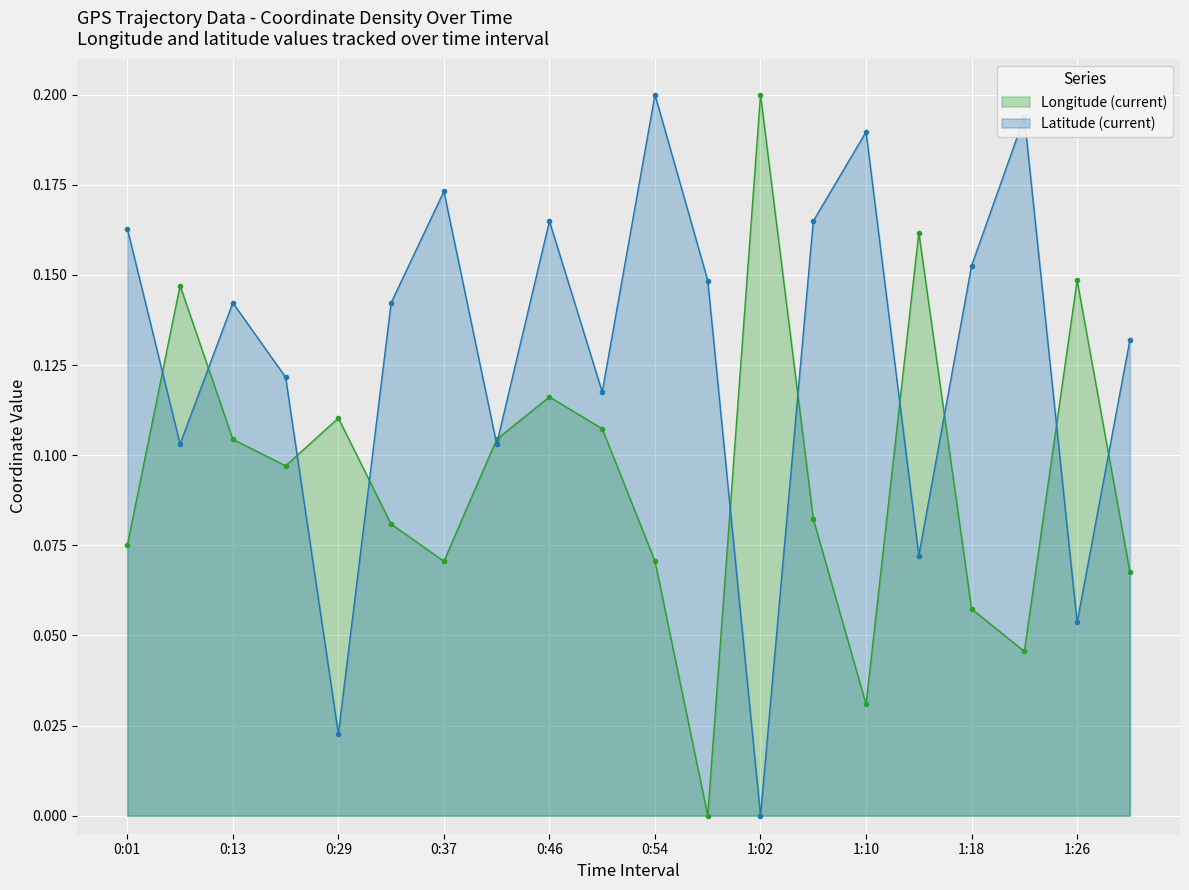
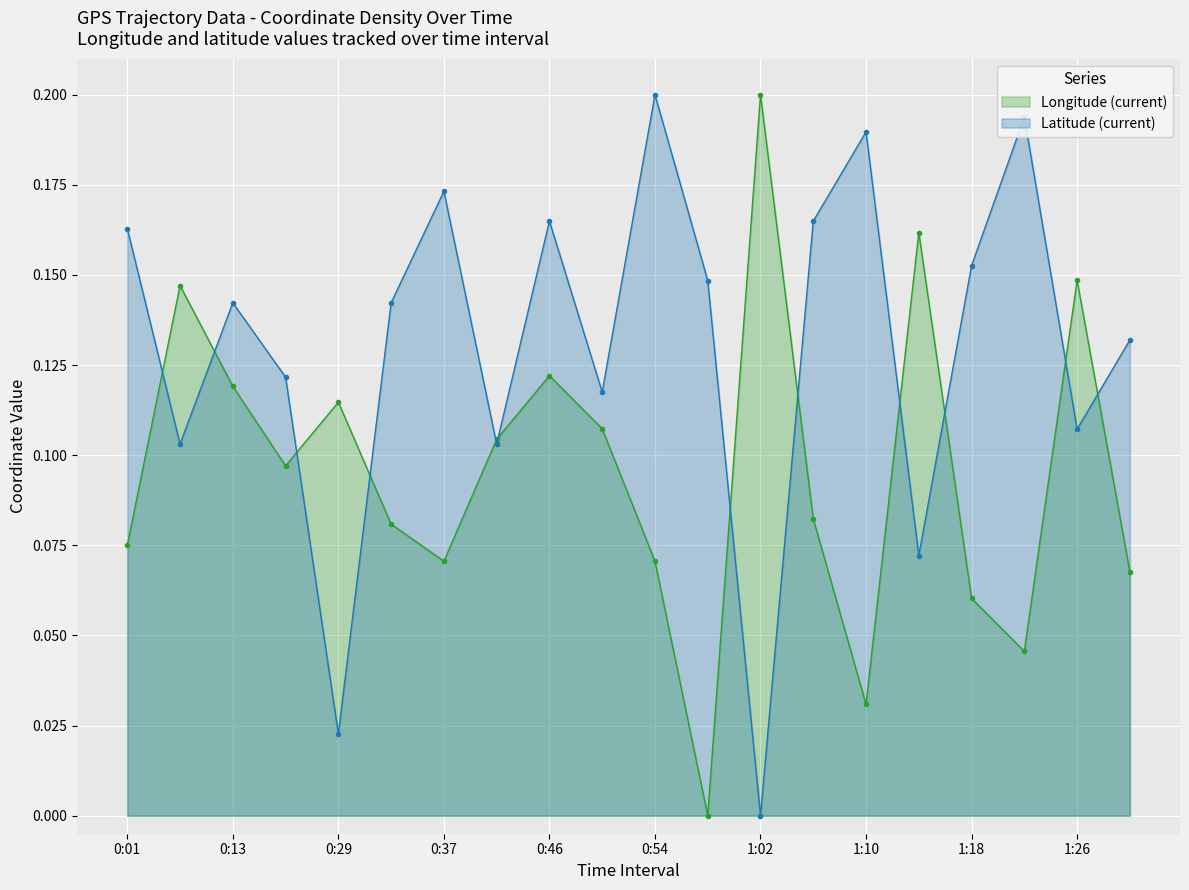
Longitude (current), 0:13: 0.104 -> 0.119
Longitude (current), 0:29: 0.110 -> 0.115
Longitude (current), 0:46: 0.116 -> 0.122
Longitude (current), 1:18: 0.057 -> 0.060
Latitude (current), 1:26: 0.054 -> 0.107
